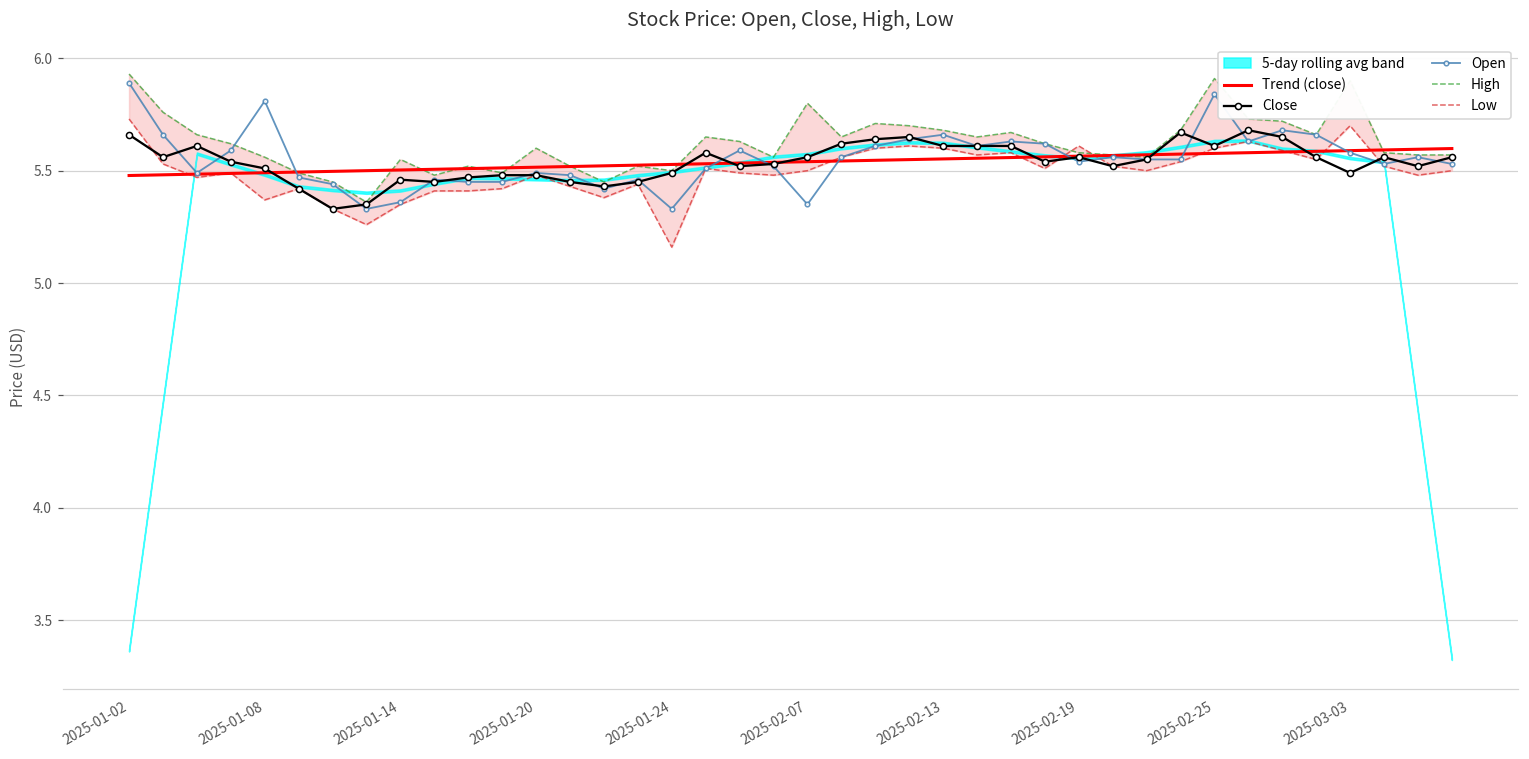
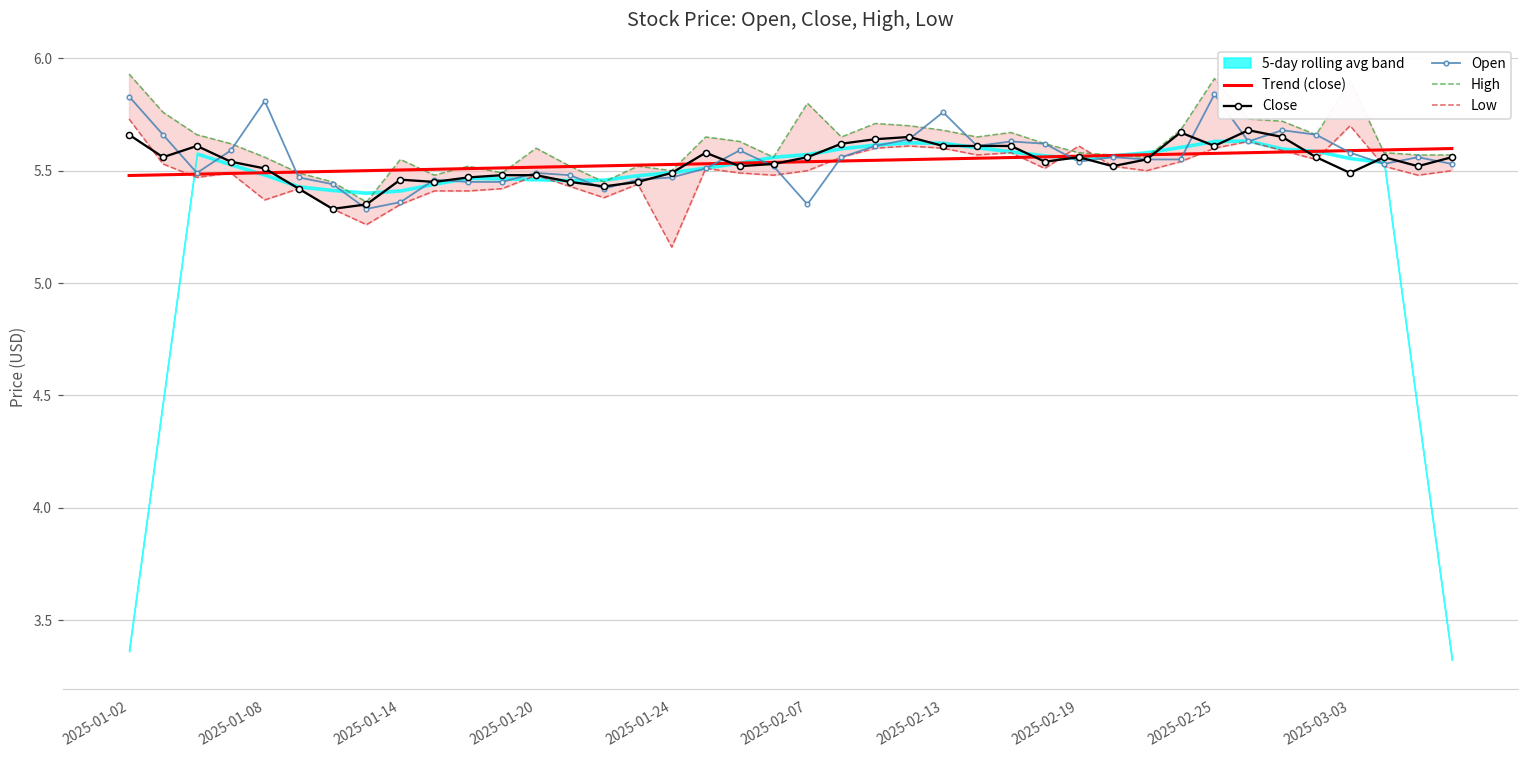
Open, 2025-01-02: 5.89 -> 5.83
Open, 2025-01-24: 5.33 -> 5.47
Open, 2025-02-13: 5.66 -> 5.76
